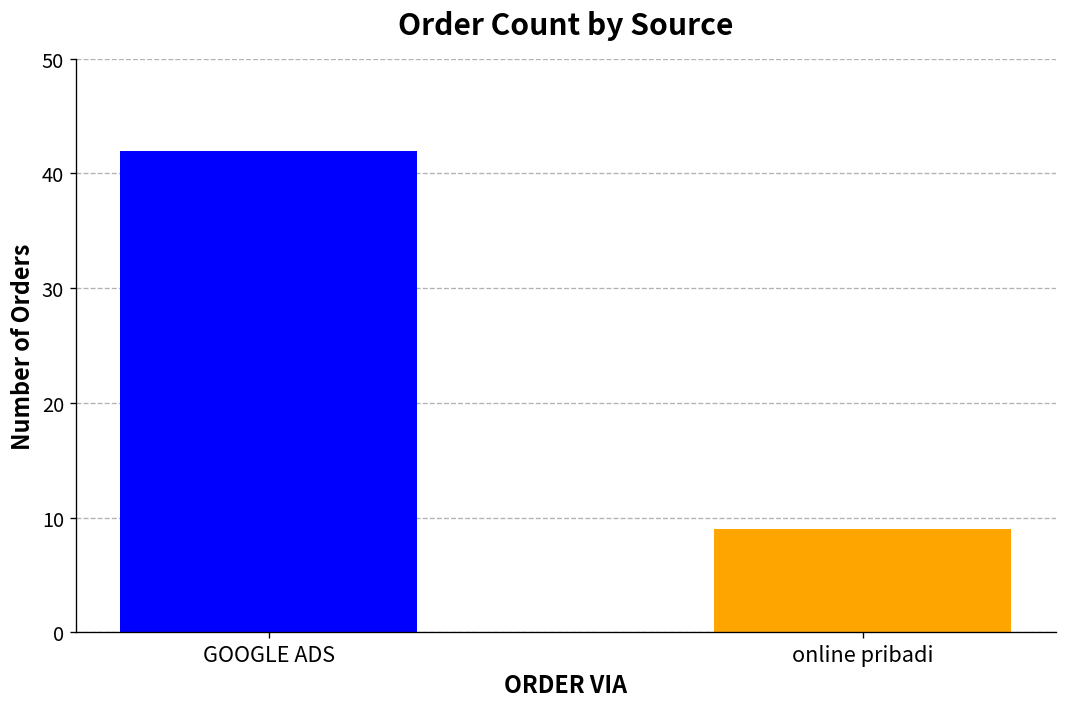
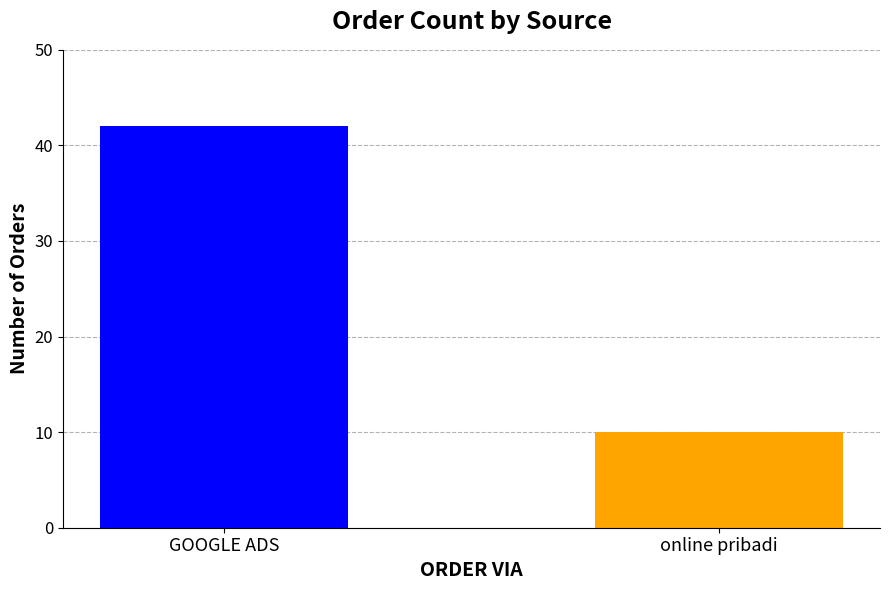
online pribadi: 9 -> 10
